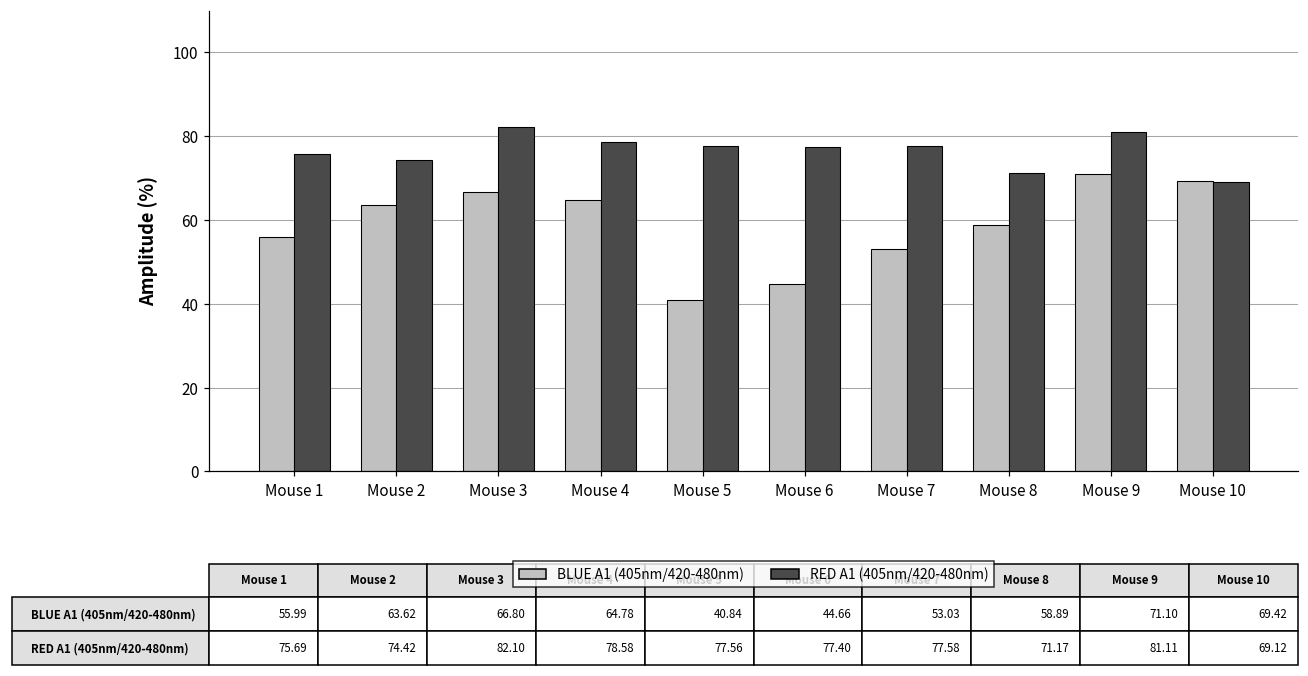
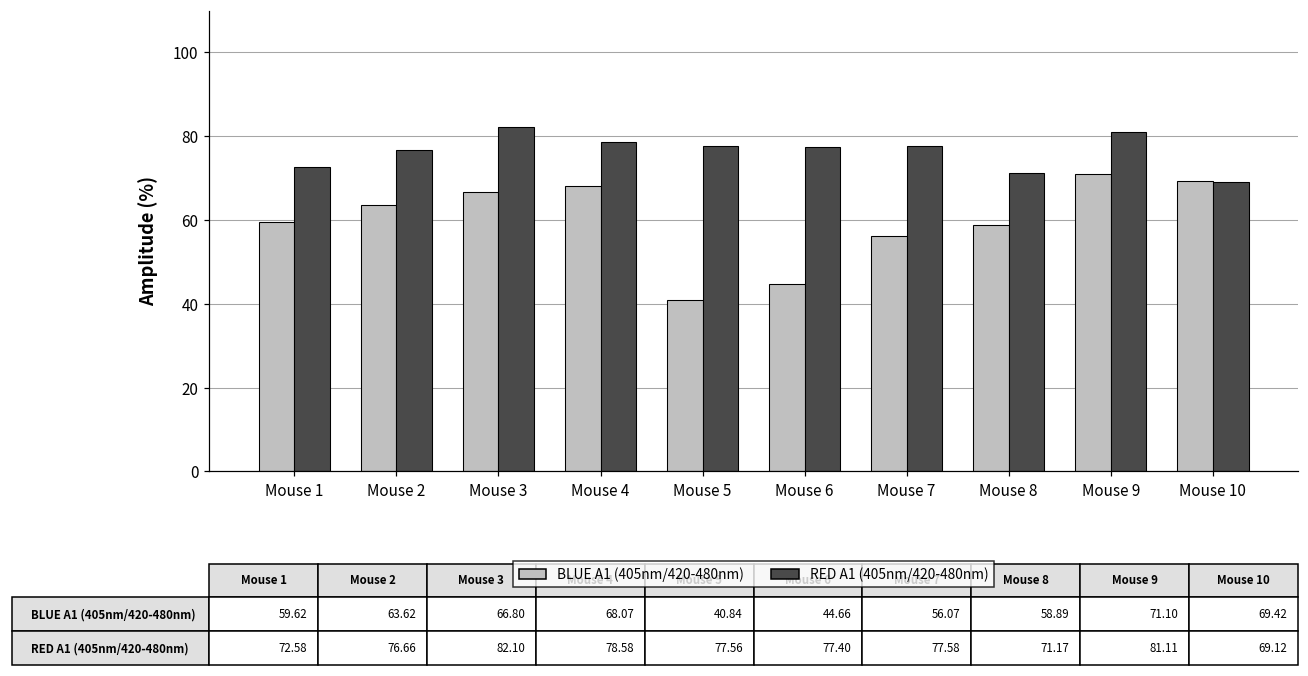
BLUE A1 (405nm/420-480nm), Mouse 1: 55.99 -> 59.62
RED A1 (405nm/420-480nm), Mouse 1: 75.69 -> 72.58
RED A1 (405nm/420-480nm), Mouse 2: 74.42 -> 76.66
BLUE A1 (405nm/420-480nm), Mouse 4: 64.78 -> 68.07
BLUE A1 (405nm/420-480nm), Mouse 7: 53.03 -> 56.07
